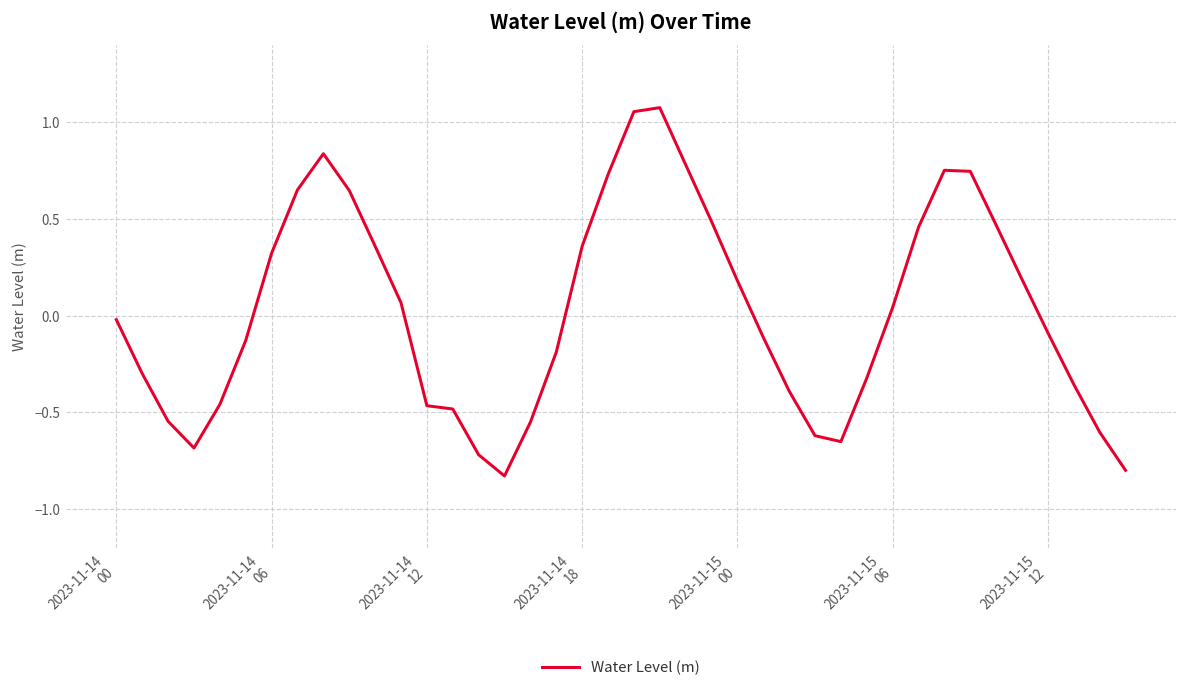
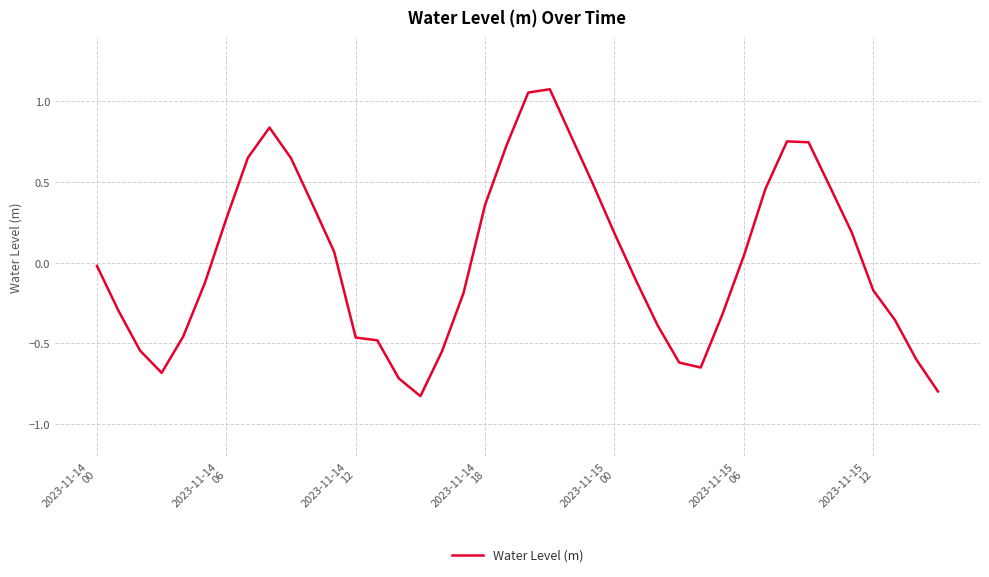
2023-11-14 06: 0.32 -> 0.27
2023-11-15 12: -0.09 -> -0.17
